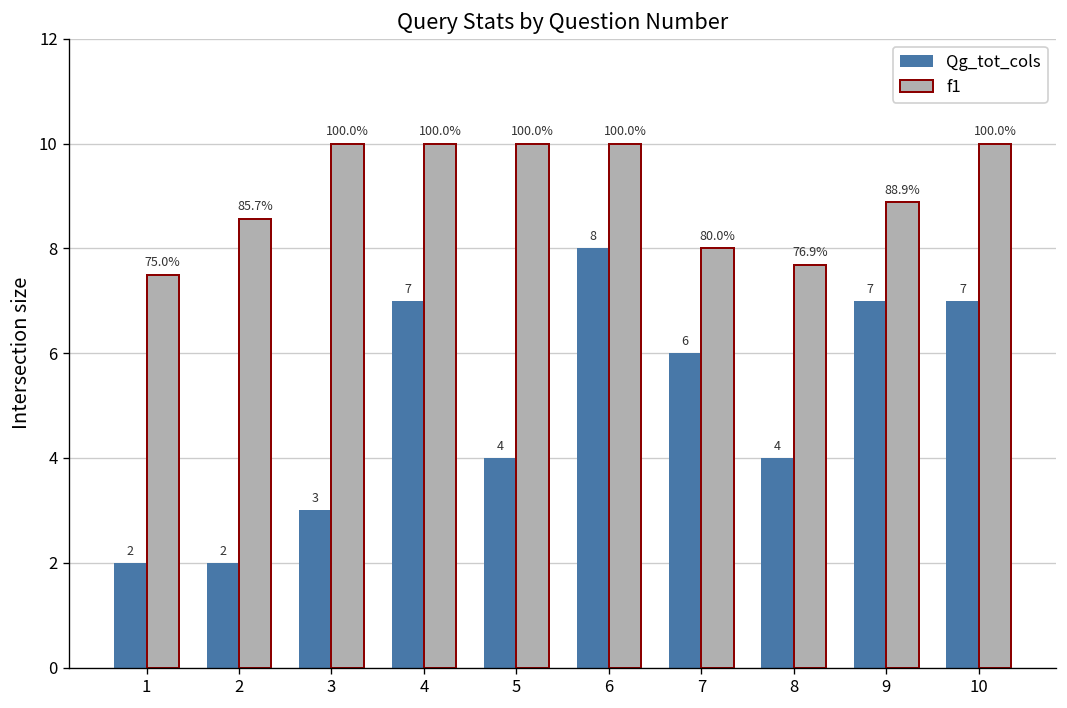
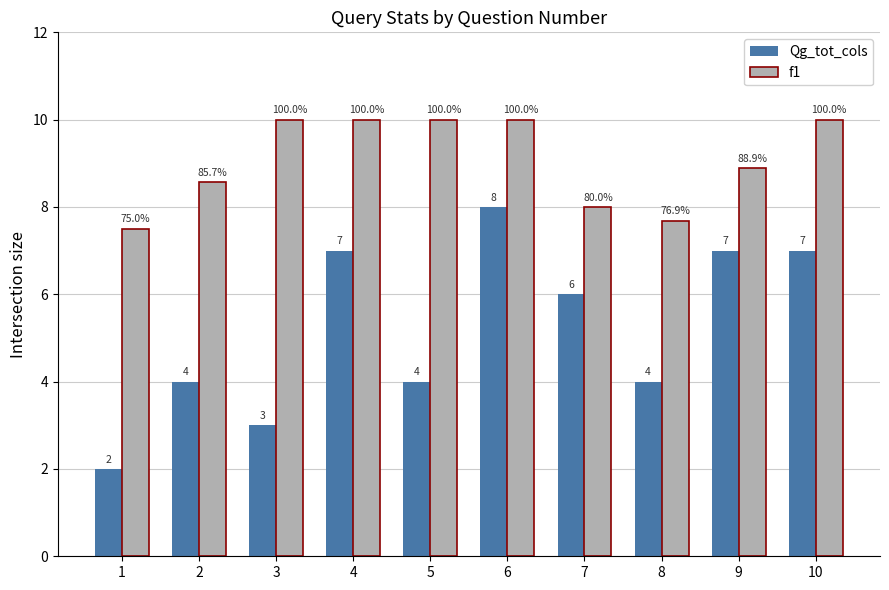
Qg_tot_cols, 2: 2 -> 4
